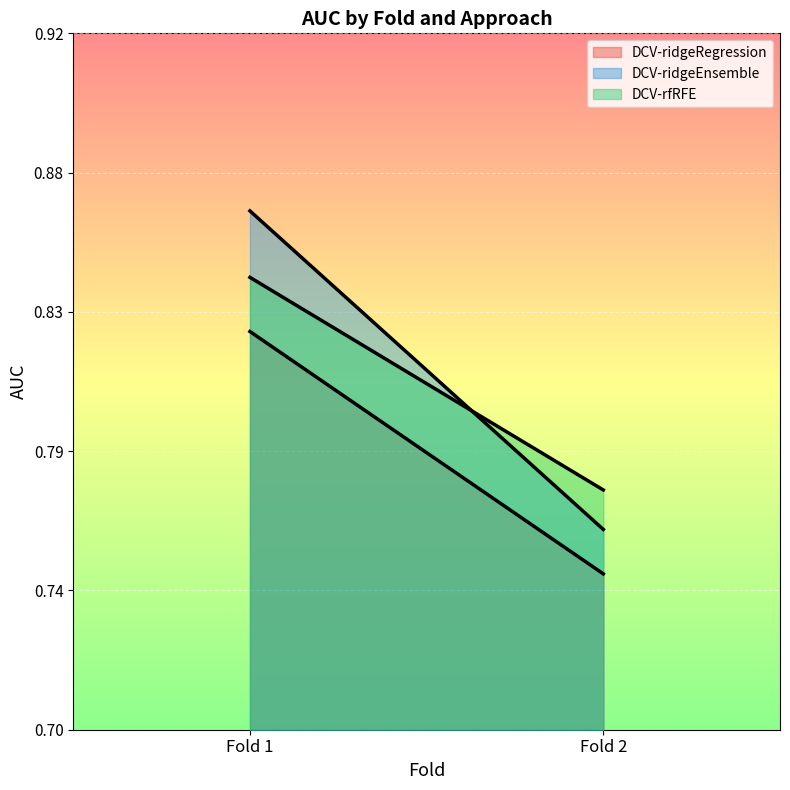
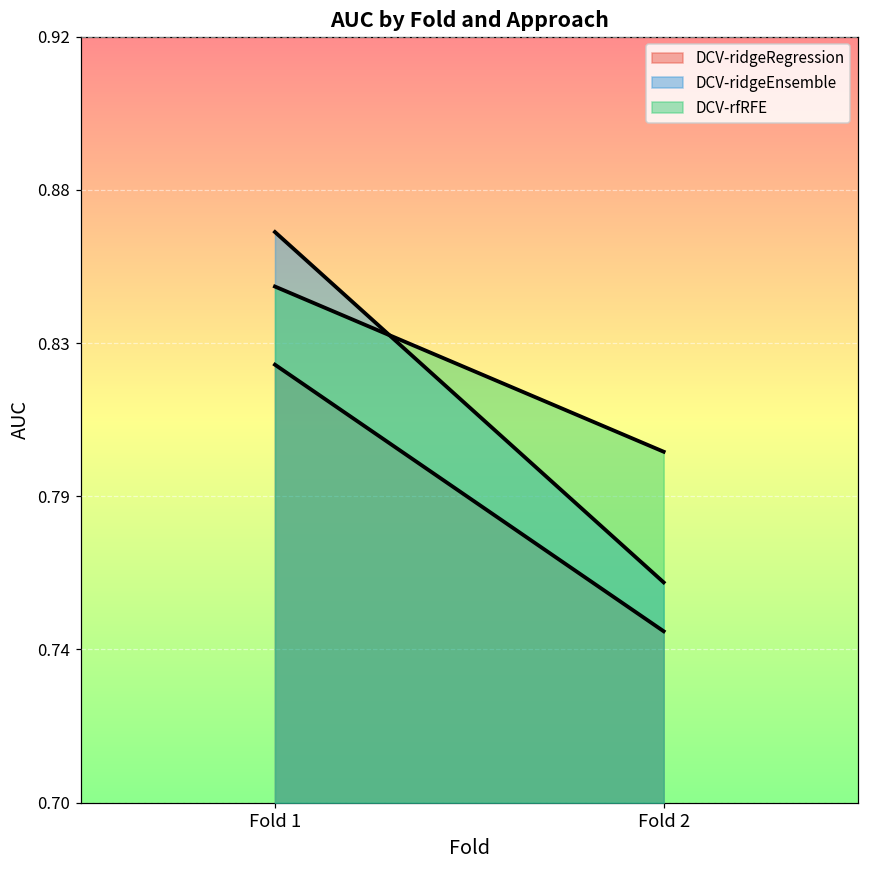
DCV-rfRFE, Fold 1: 0.843 -> 0.848
DCV-rfRFE, Fold 2: 0.776 -> 0.801
